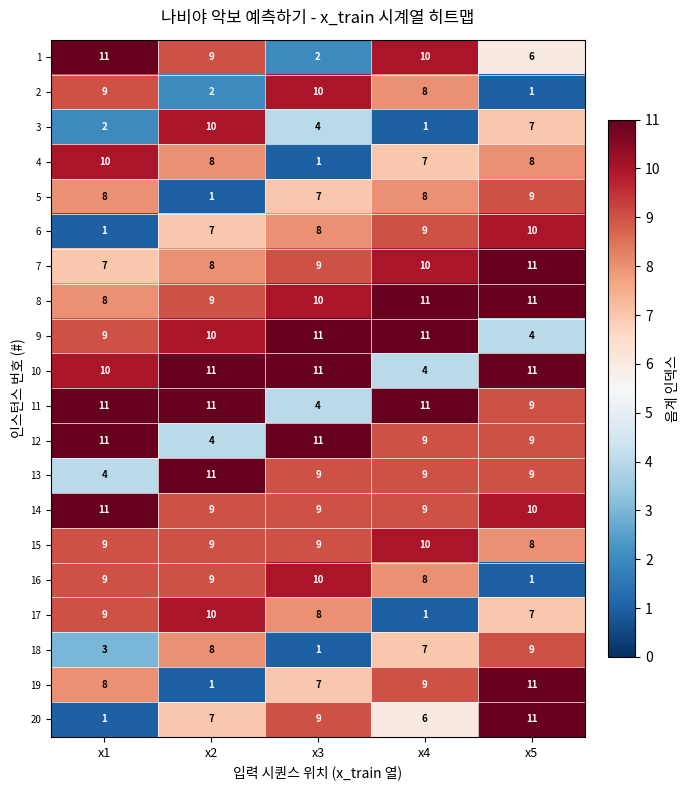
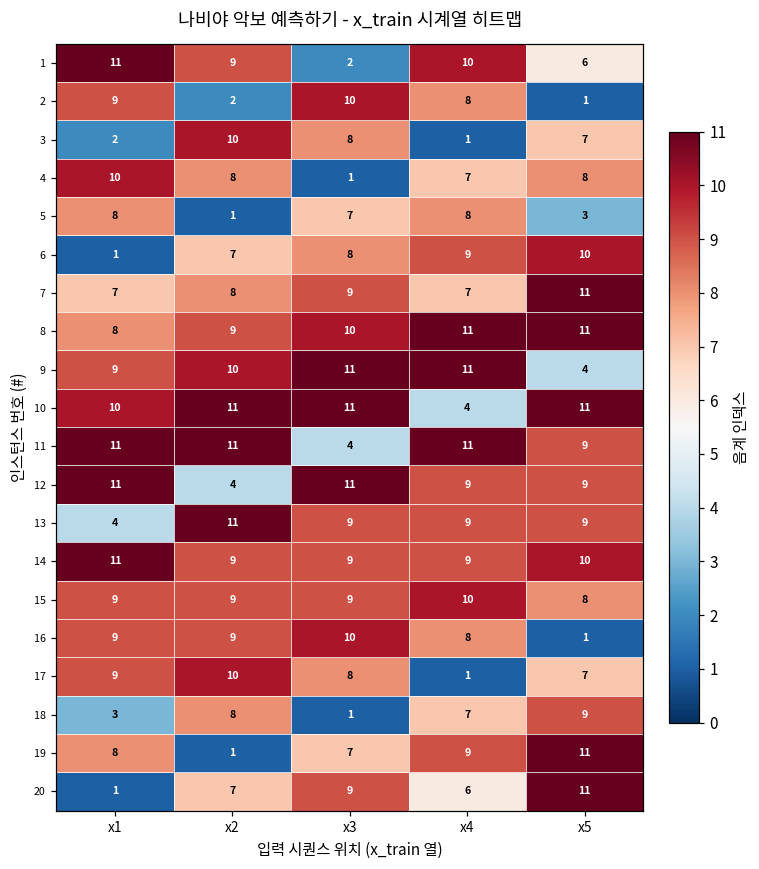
3, x3: 4 -> 8
5, x5: 9 -> 3
7, x4: 10 -> 7
